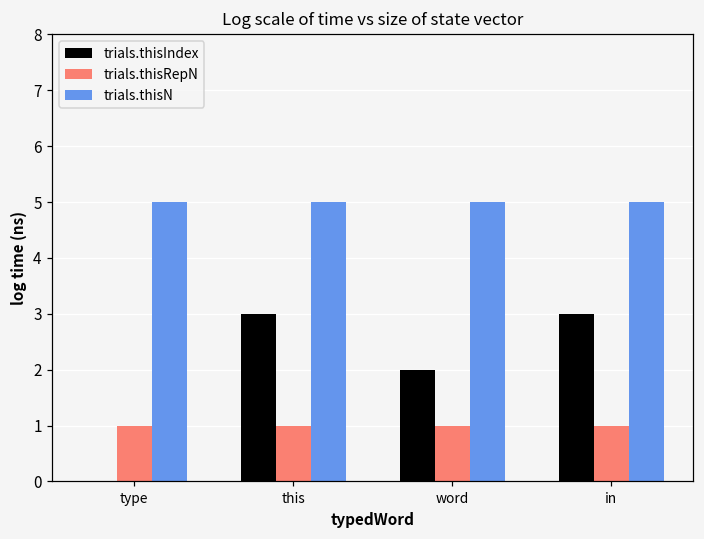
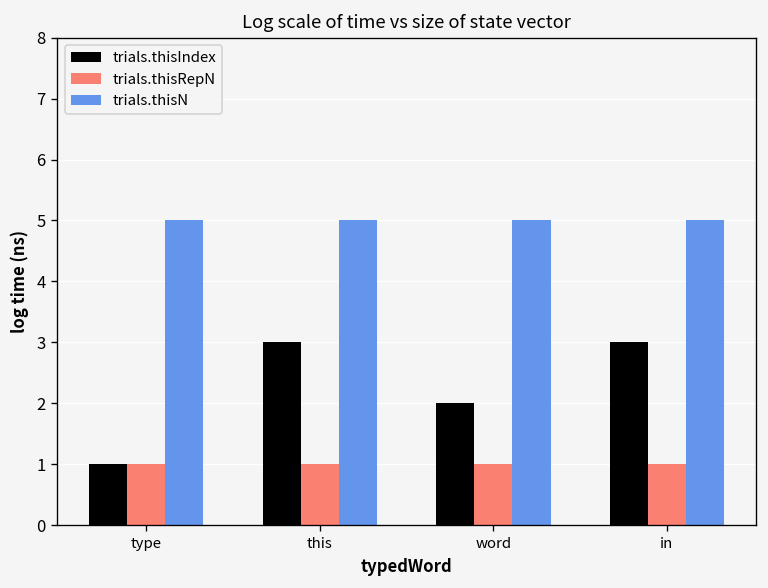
trials.thisIndex, type: 0 -> 1
